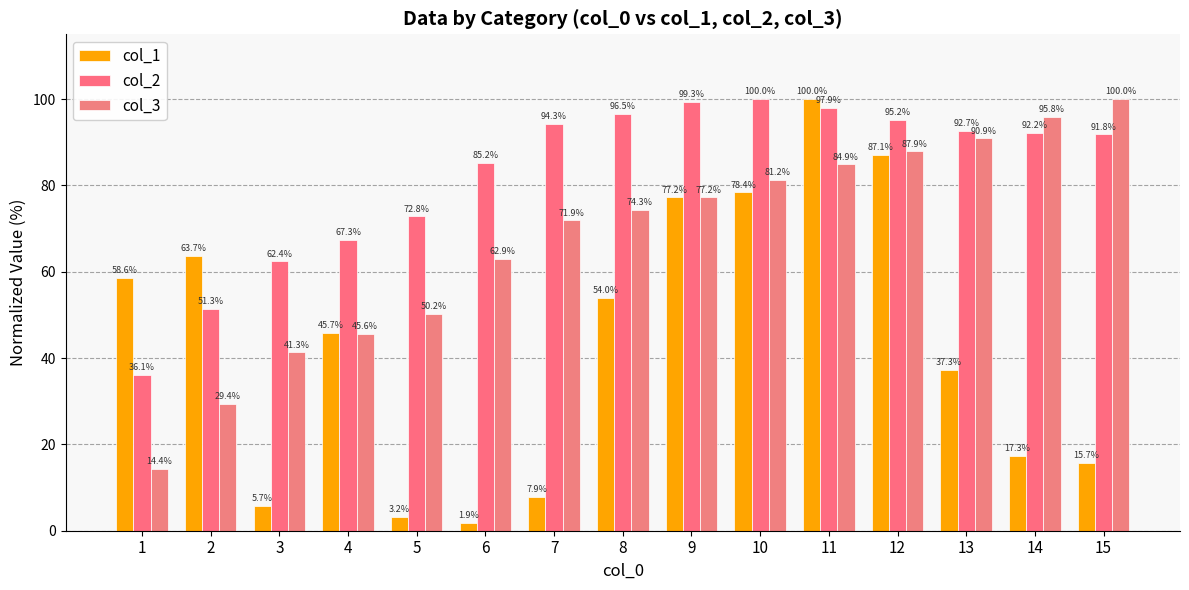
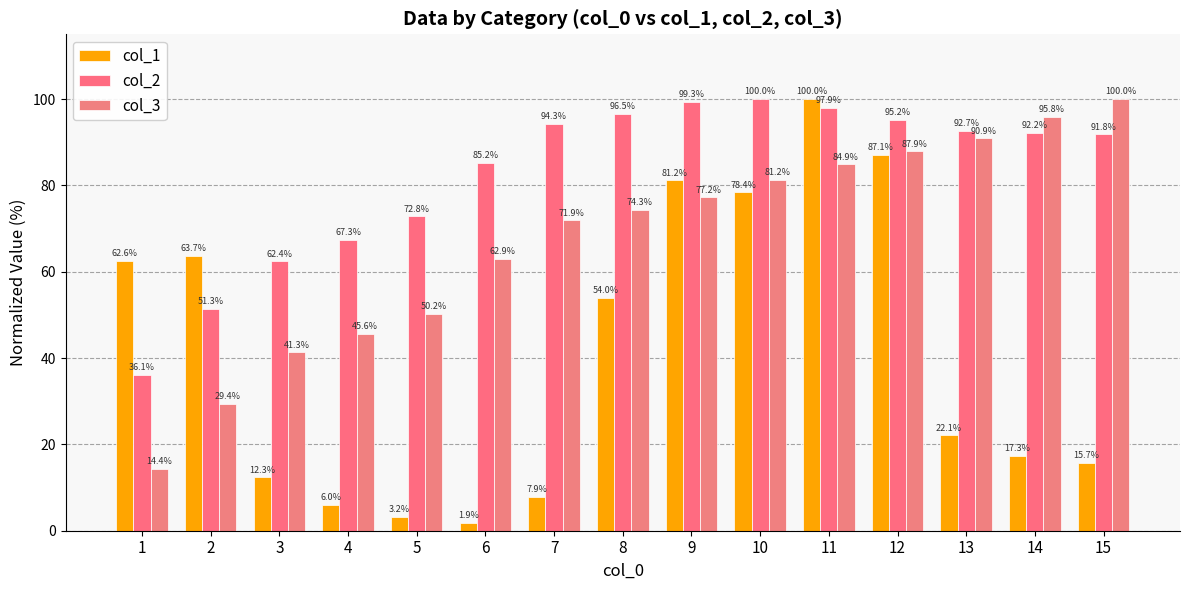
col_1, 1: 58.6% -> 62.6%
col_1, 3: 5.7% -> 12.3%
col_1, 4: 45.7% -> 6.0%
col_1, 9: 77.2% -> 81.2%
col_1, 13: 37.3% -> 22.1%
